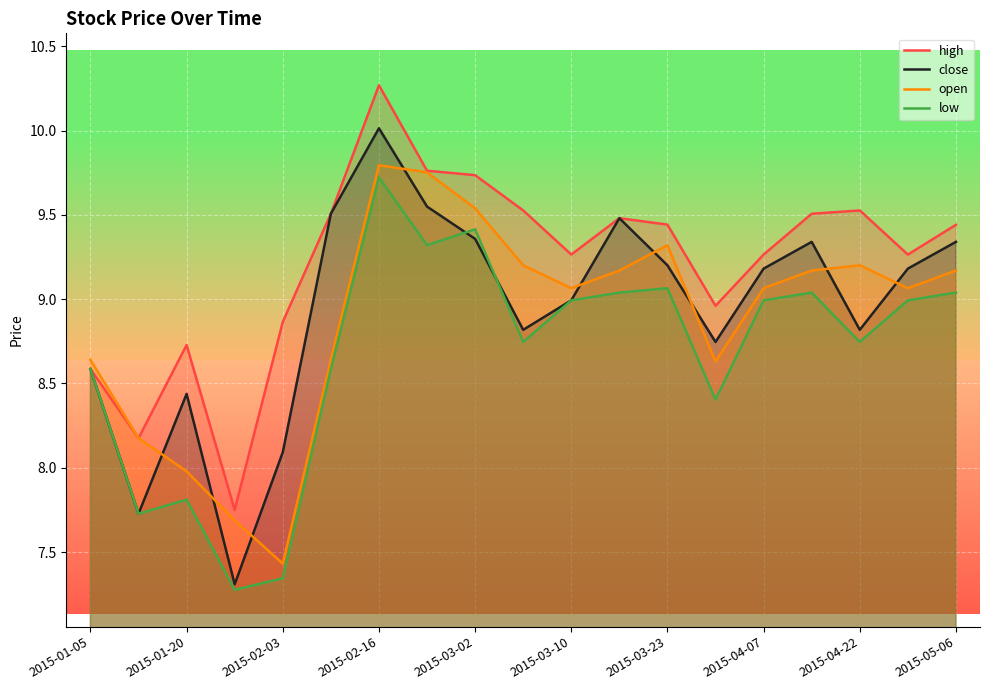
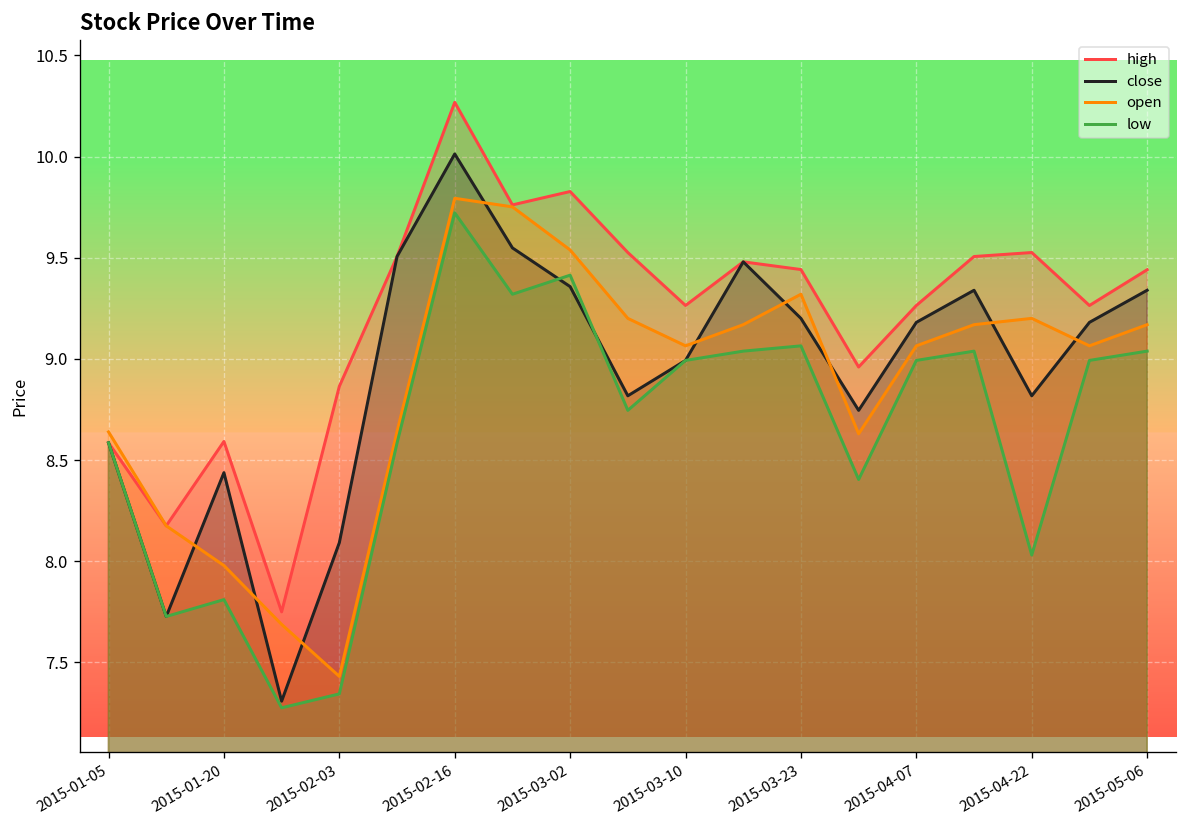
high, 2015-01-20: 8.73 -> 8.59
high, 2015-03-02: 9.74 -> 9.83
low, 2015-04-22: 8.75 -> 8.03
